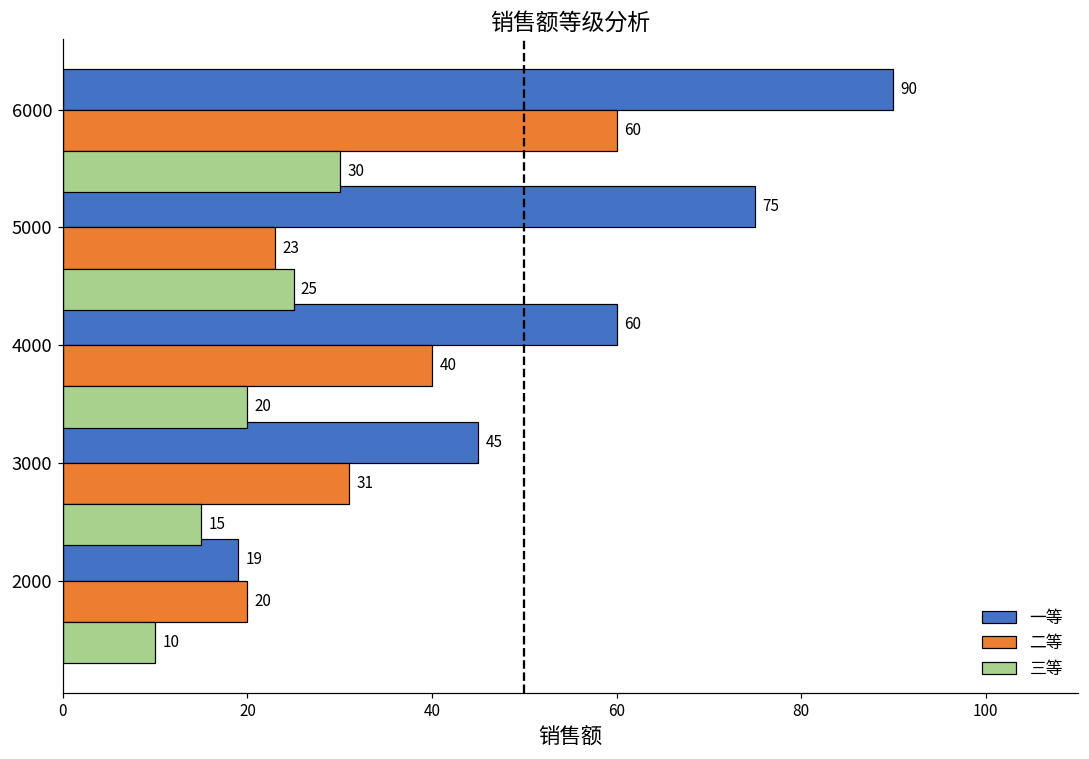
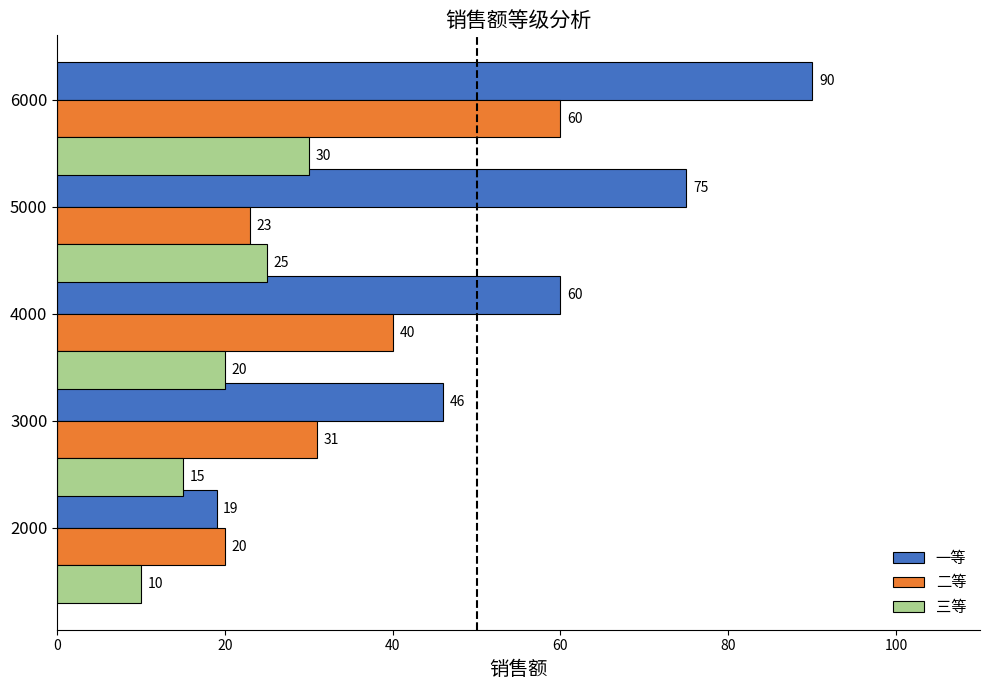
一等, 3000: 45 -> 46
